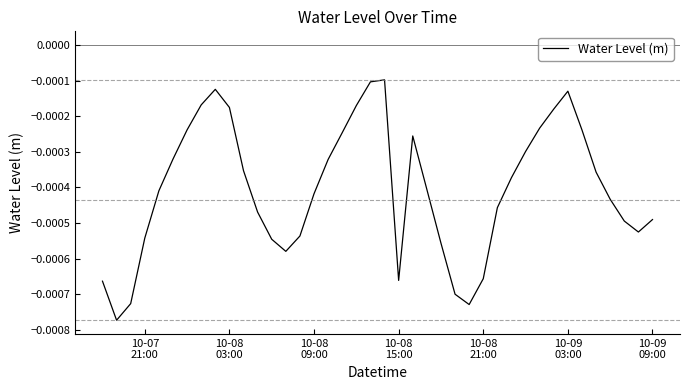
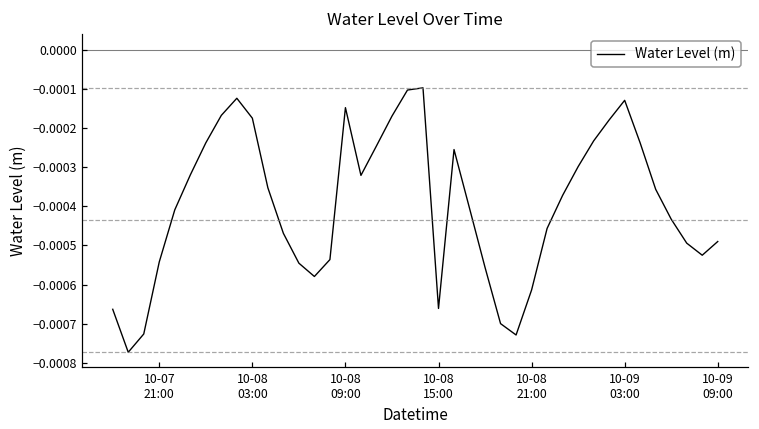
10-08 09:00: -0.00042 -> -0.00015
10-08 21:00: -0.00066 -> -0.00061
